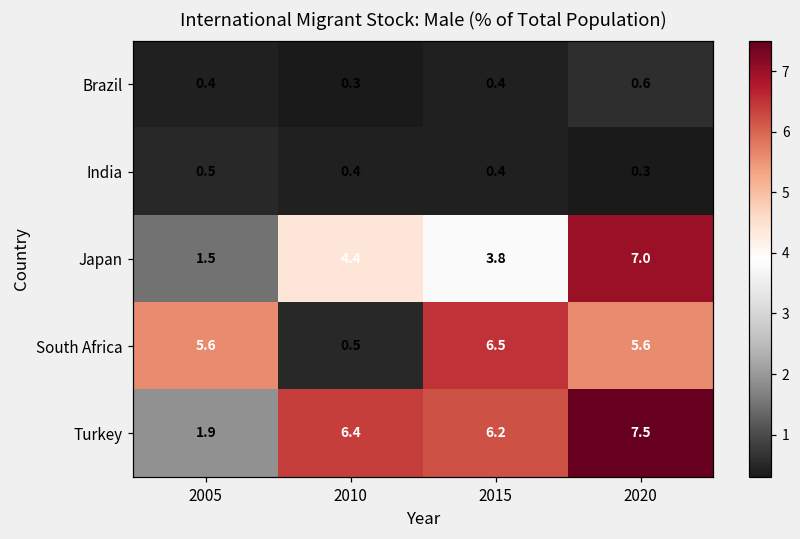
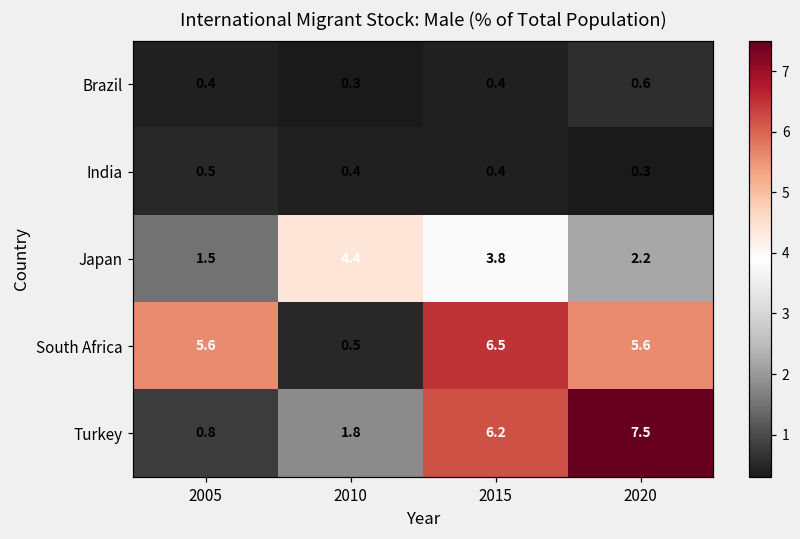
Japan, 2020: 7.0 -> 2.2
Turkey, 2005: 1.9 -> 0.8
Turkey, 2010: 6.4 -> 1.8
